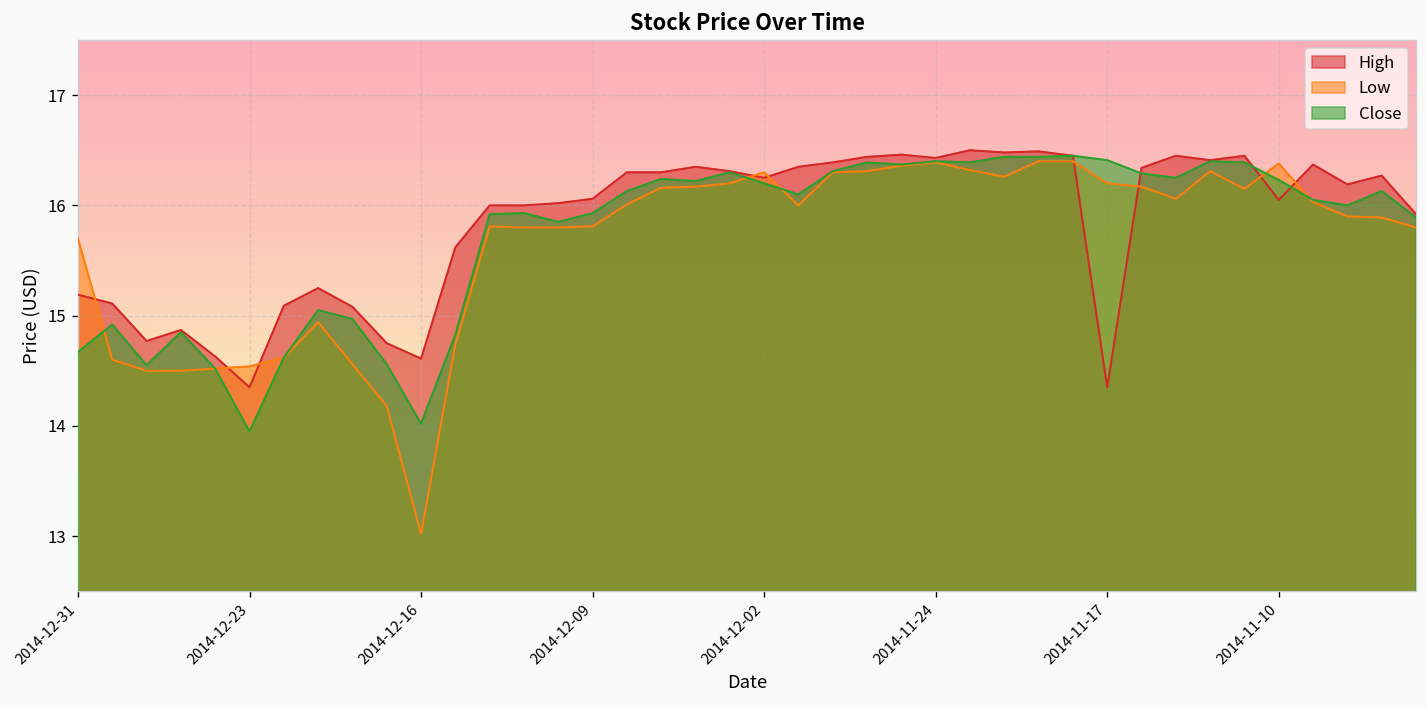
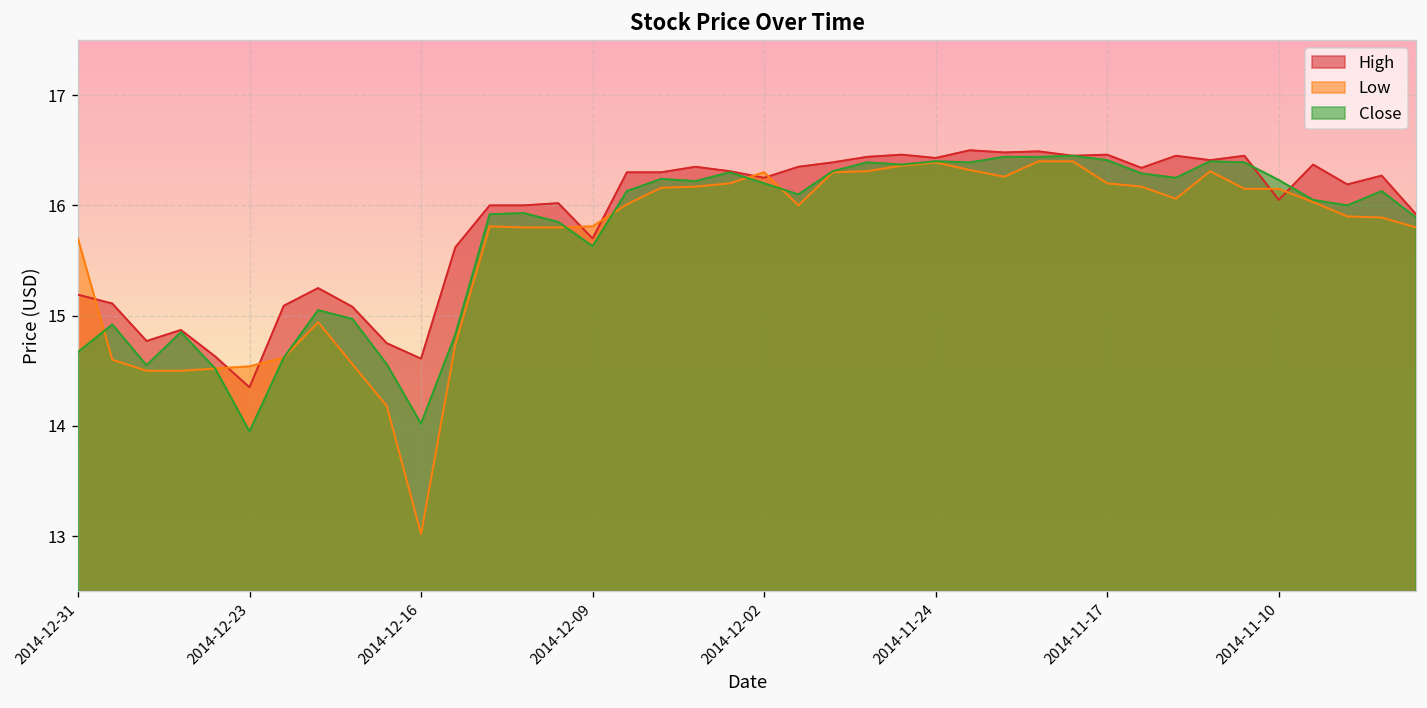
High, 2014-12-09: 16.1 -> 15.7
Close, 2014-12-09: 15.9 -> 15.6
High, 2014-11-17: 14.4 -> 16.5
Low, 2014-11-10: 16.4 -> 16.2
